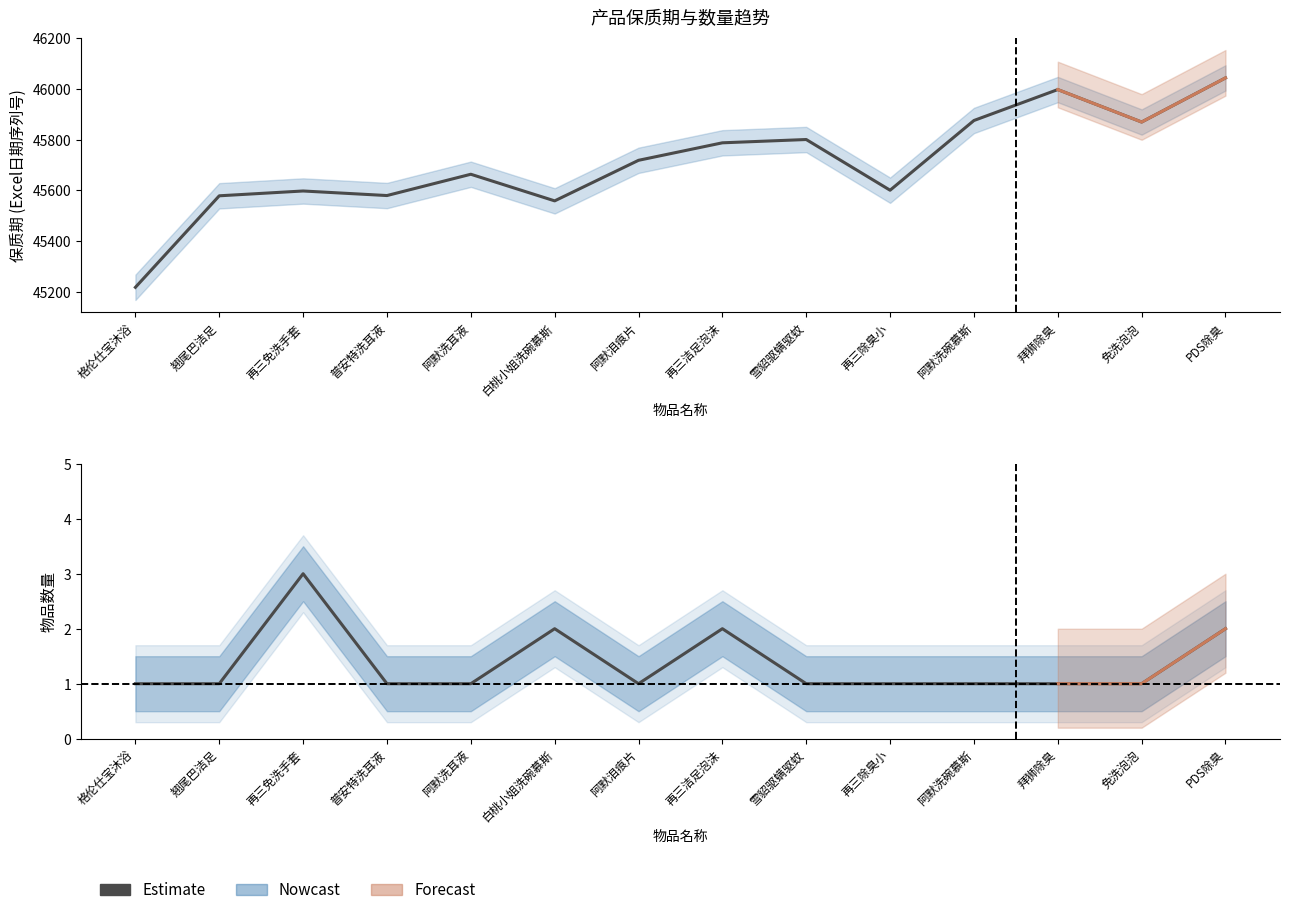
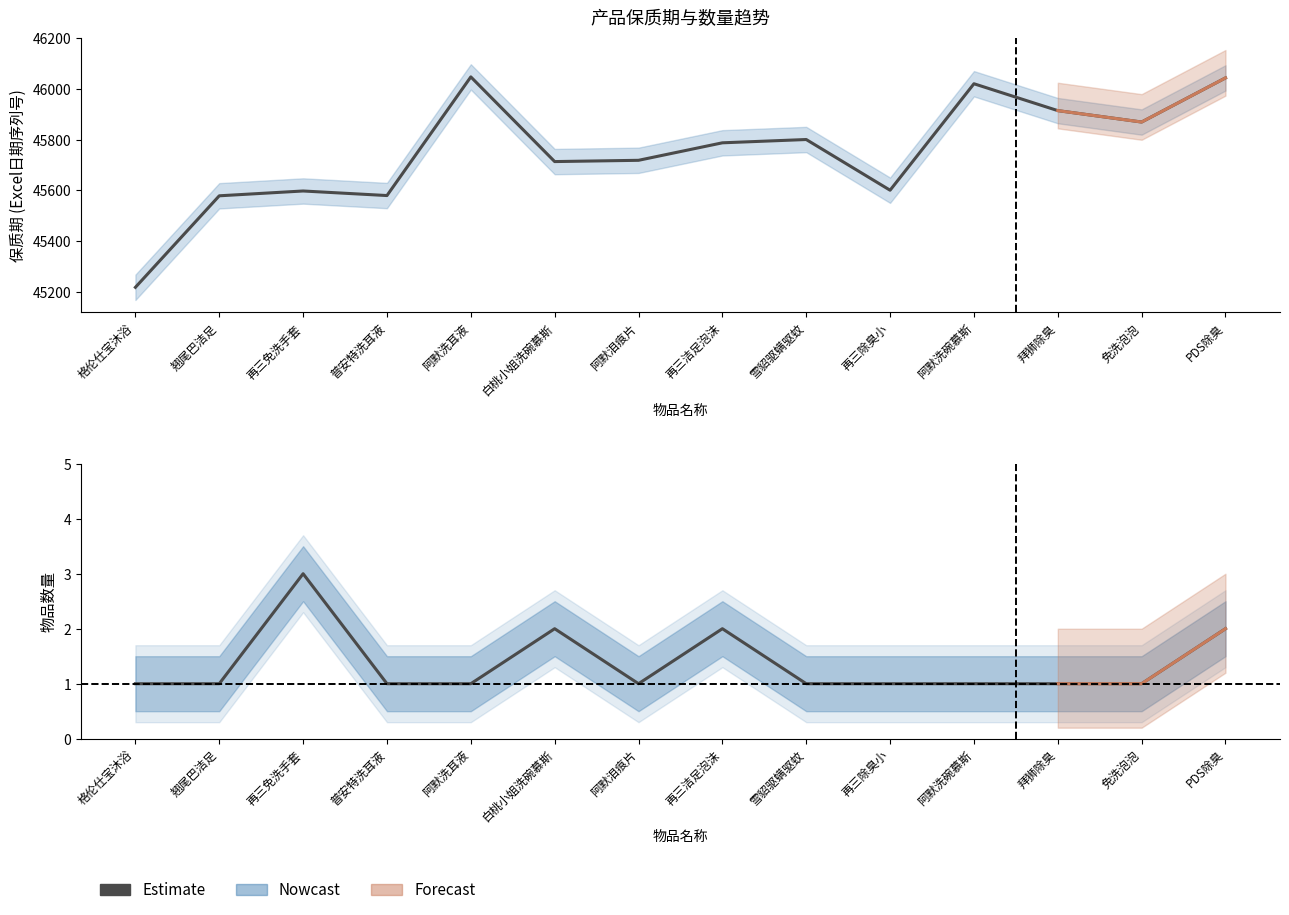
产品保质期与数量趋势, Estimate, 阿默洗耳液: 45660 -> 46050
产品保质期与数量趋势, Estimate, 白桃小姐洗碗慕斯: 45560 -> 45710
产品保质期与数量趋势, Estimate, 阿默洗碗慕斯: 45880 -> 46020
产品保质期与数量趋势, Estimate, 拜狮除臭: 46000 -> 45920
